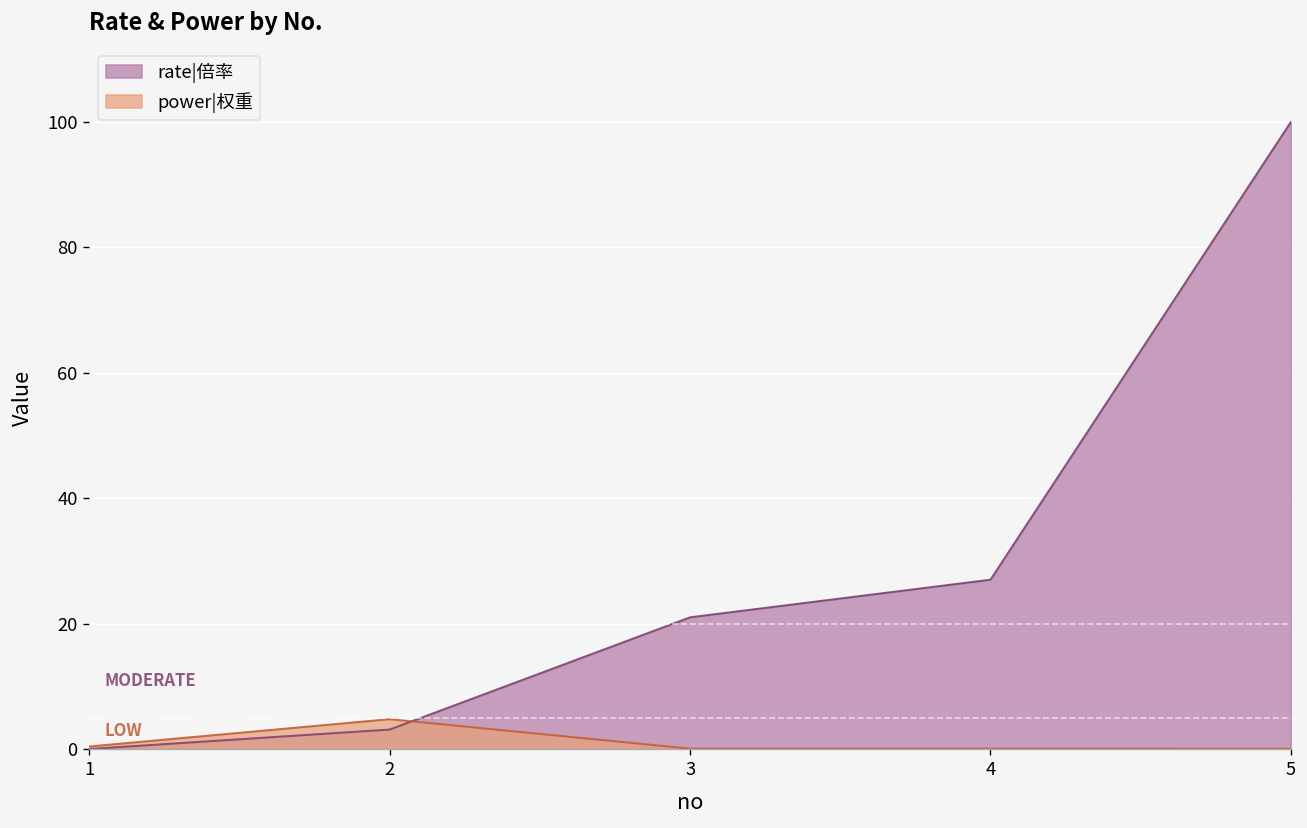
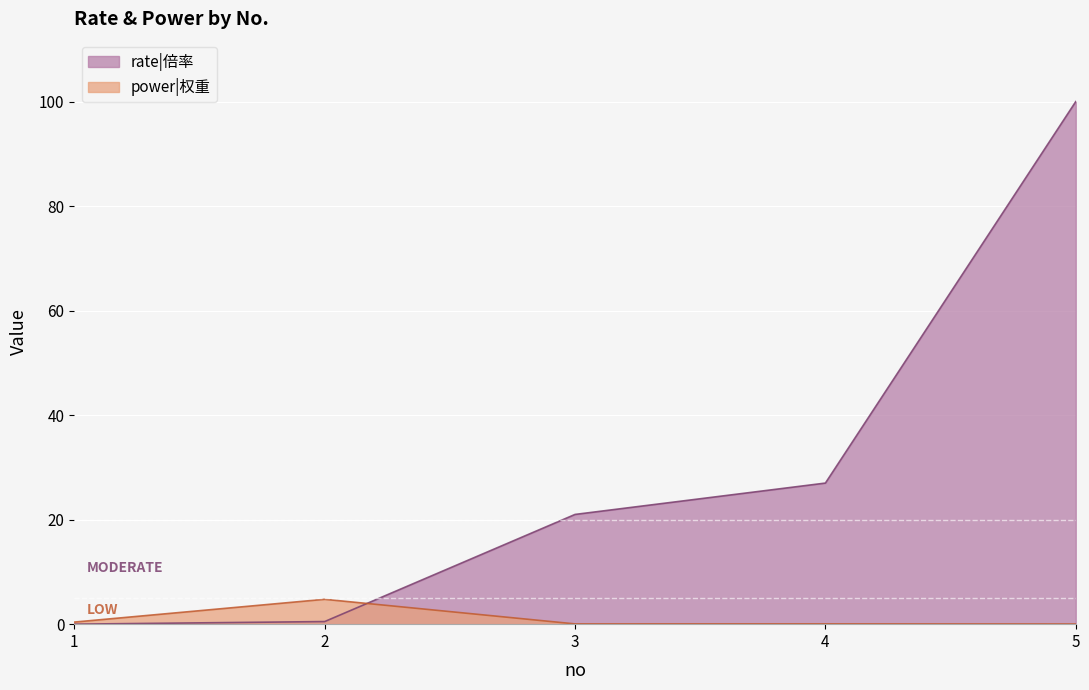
rate|倍率, 2: 3 -> 1
